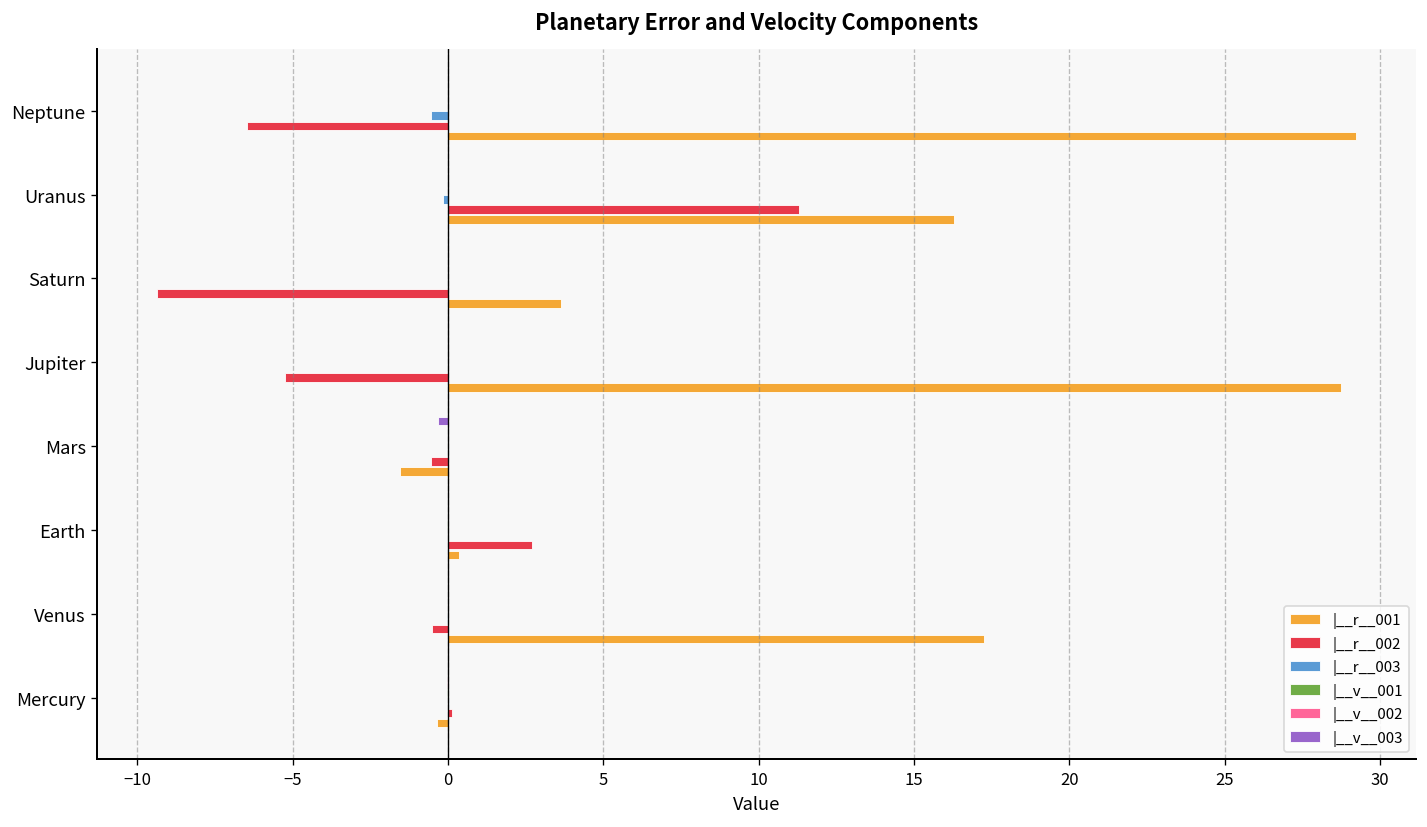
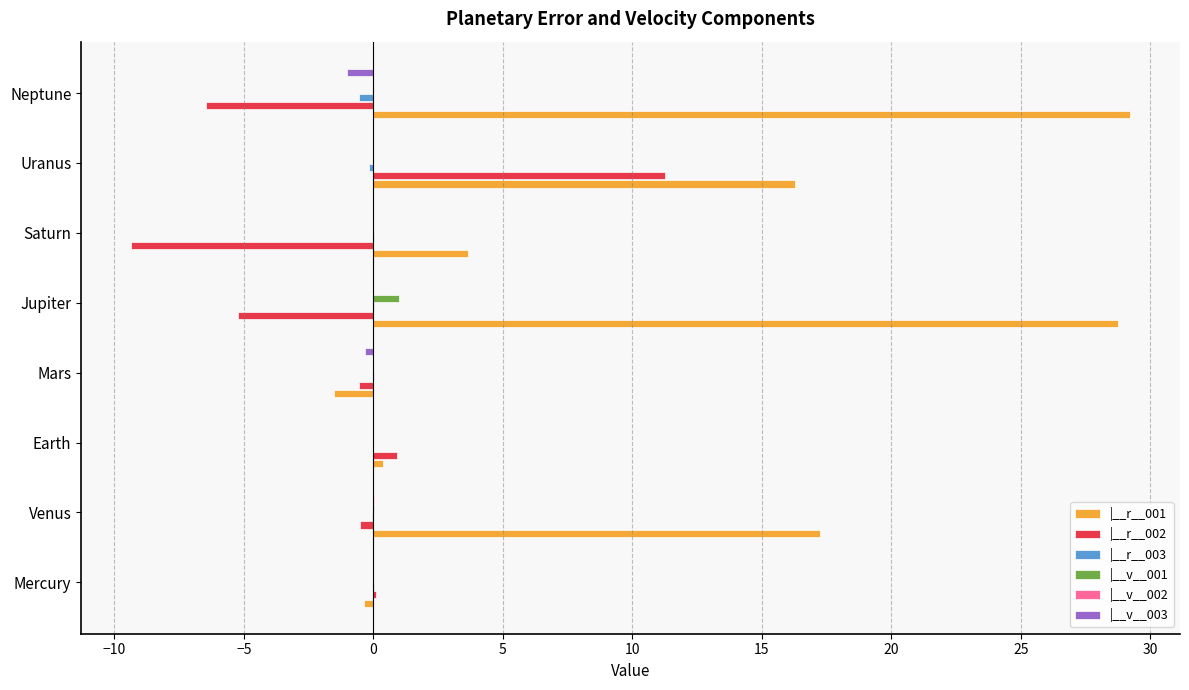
|__v__003, Neptune: 0 -> -1
|__v__001, Jupiter: 0.0 -> 1.0
|__r__002, Earth: 2.7 -> 0.9
